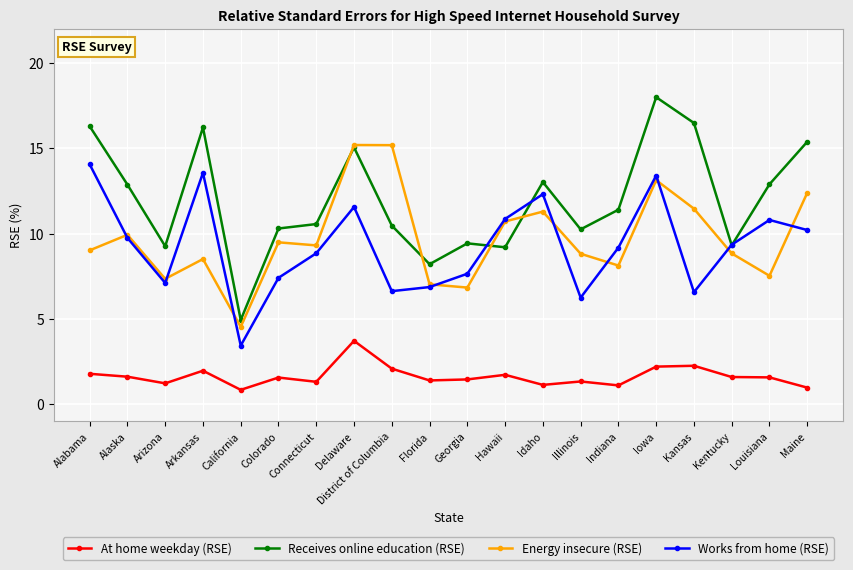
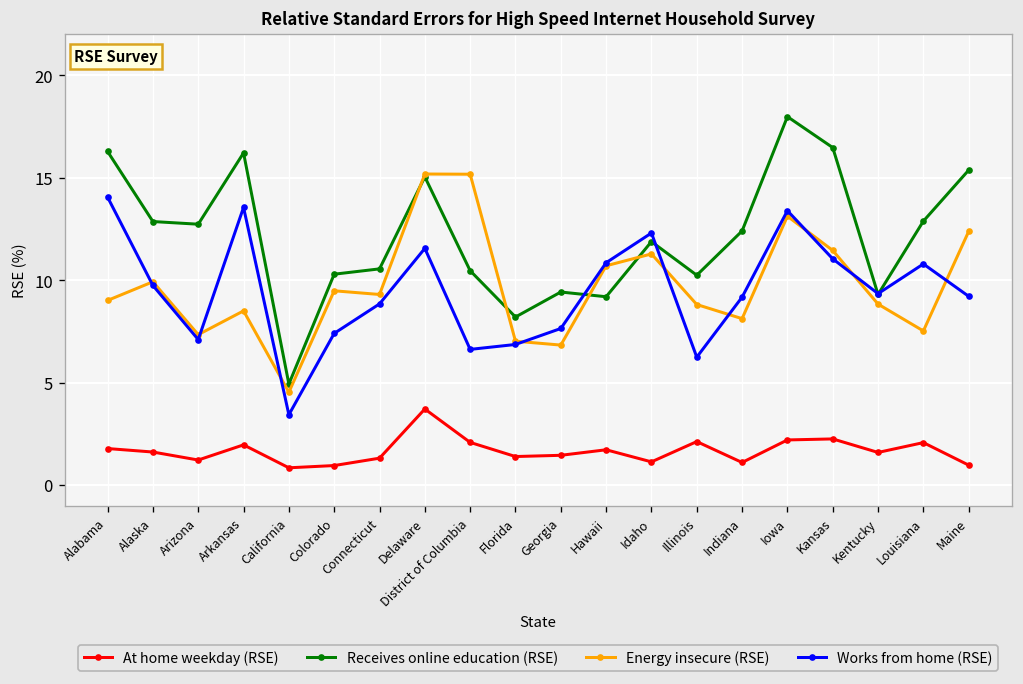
Receives online education (RSE), Arizona: 9.3 -> 12.7
At home weekday (RSE), Colorado: 1.6 -> 1.0
Receives online education (RSE), Idaho: 13.0 -> 11.9
At home weekday (RSE), Illinois: 1.3 -> 2.1
Receives online education (RSE), Indiana: 11.4 -> 12.4
Works from home (RSE), Kansas: 6.6 -> 11.1
At home weekday (RSE), Louisiana: 1.6 -> 2.1
Works from home (RSE), Maine: 10.2 -> 9.2
